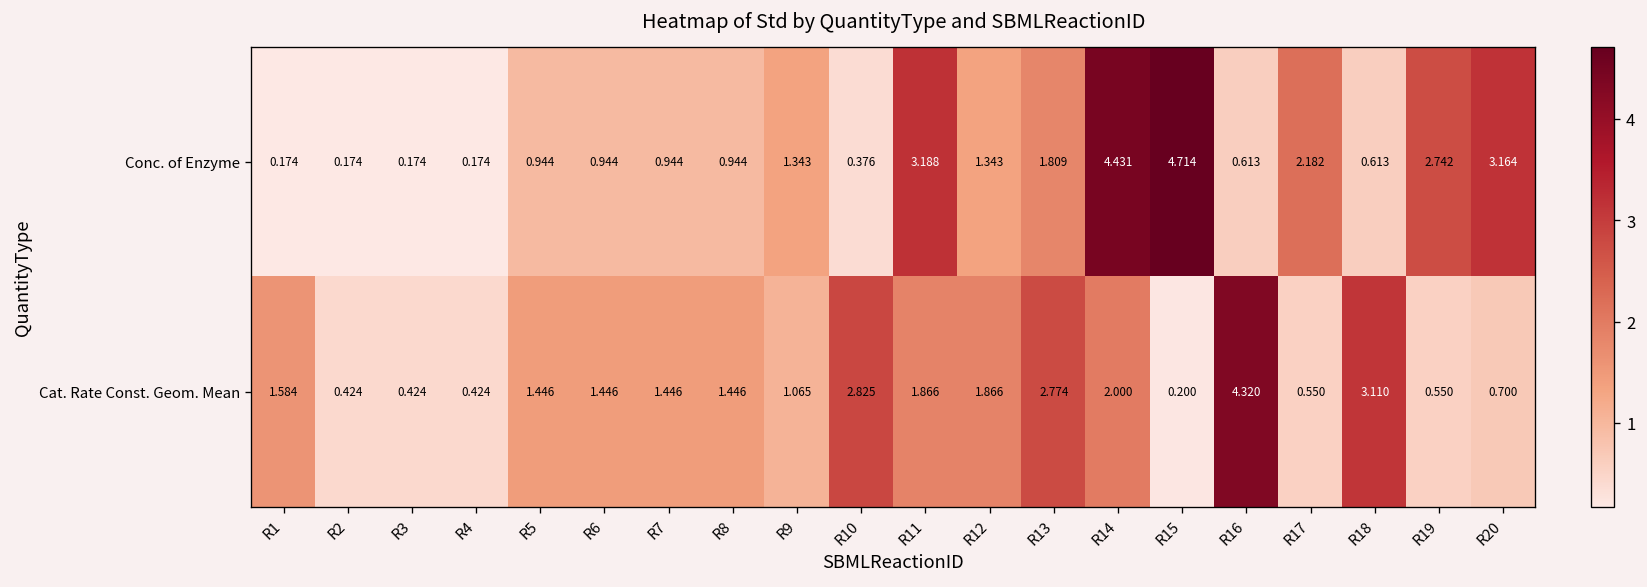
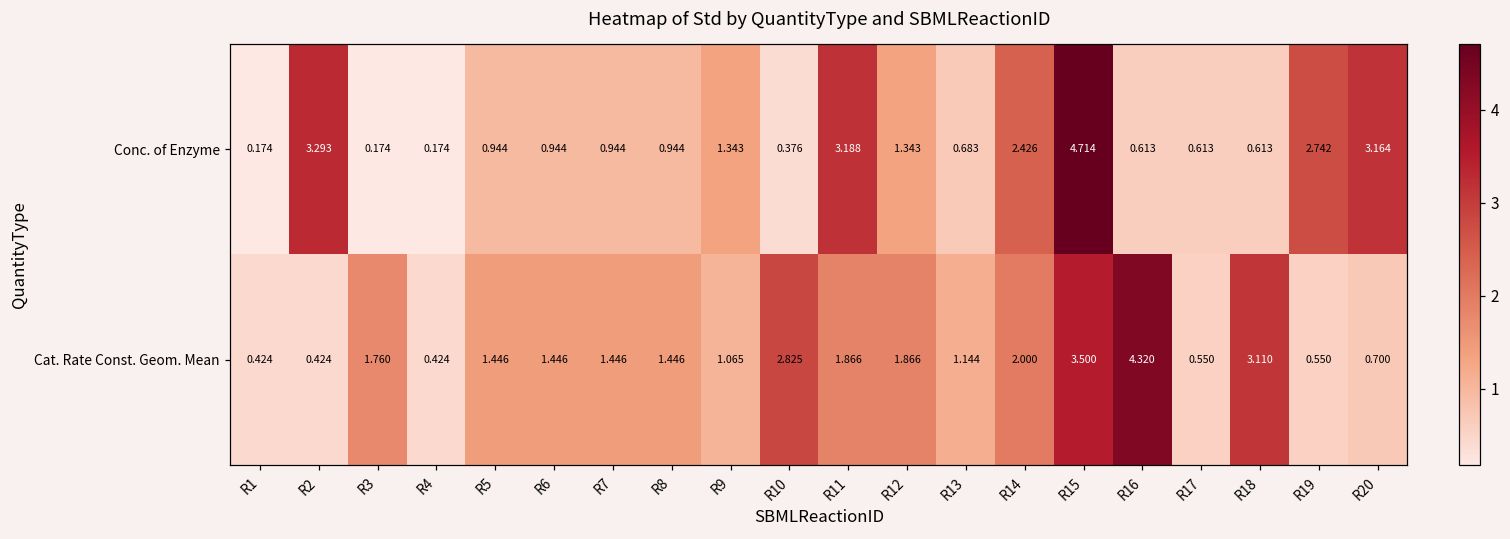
Conc. of Enzyme, R2: 0.174 -> 3.293
Conc. of Enzyme, R13: 1.809 -> 0.683
Conc. of Enzyme, R14: 4.431 -> 2.426
Conc. of Enzyme, R17: 2.182 -> 0.613
Cat. Rate Const. Geom. Mean, R1: 1.584 -> 0.424
Cat. Rate Const. Geom. Mean, R3: 0.424 -> 1.760
Cat. Rate Const. Geom. Mean, R13: 2.774 -> 1.144
Cat. Rate Const. Geom. Mean, R15: 0.200 -> 3.500
